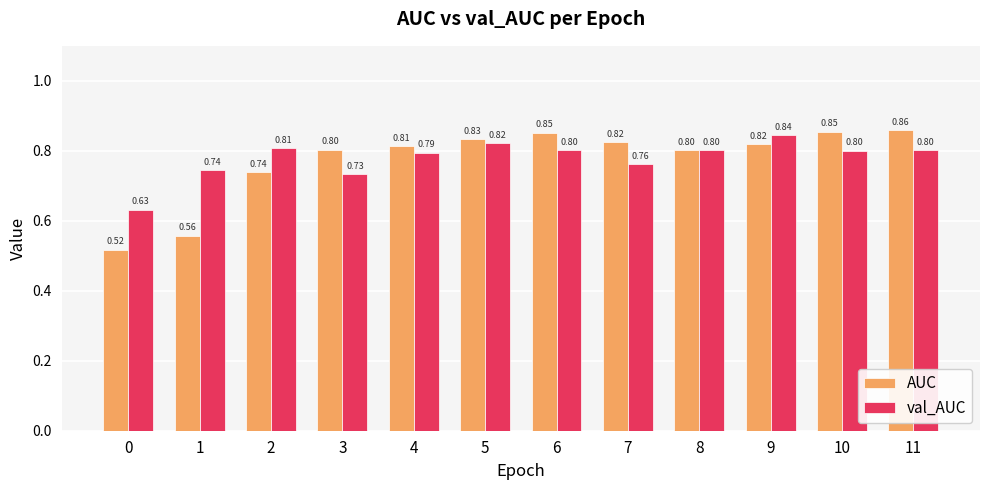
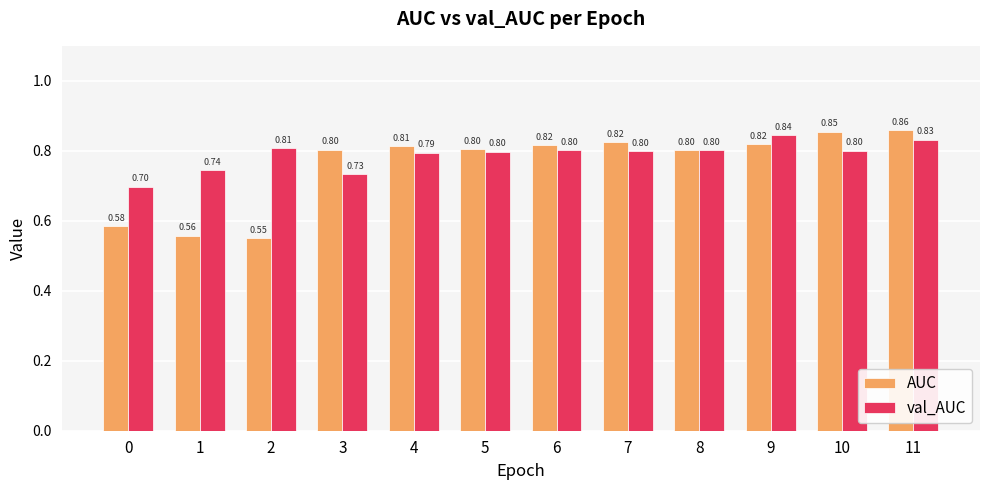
AUC, 0: 0.52 -> 0.58
val_AUC, 0: 0.63 -> 0.70
AUC, 2: 0.74 -> 0.55
AUC, 5: 0.83 -> 0.80
val_AUC, 5: 0.82 -> 0.80
AUC, 6: 0.85 -> 0.82
val_AUC, 7: 0.76 -> 0.80
val_AUC, 11: 0.80 -> 0.83
